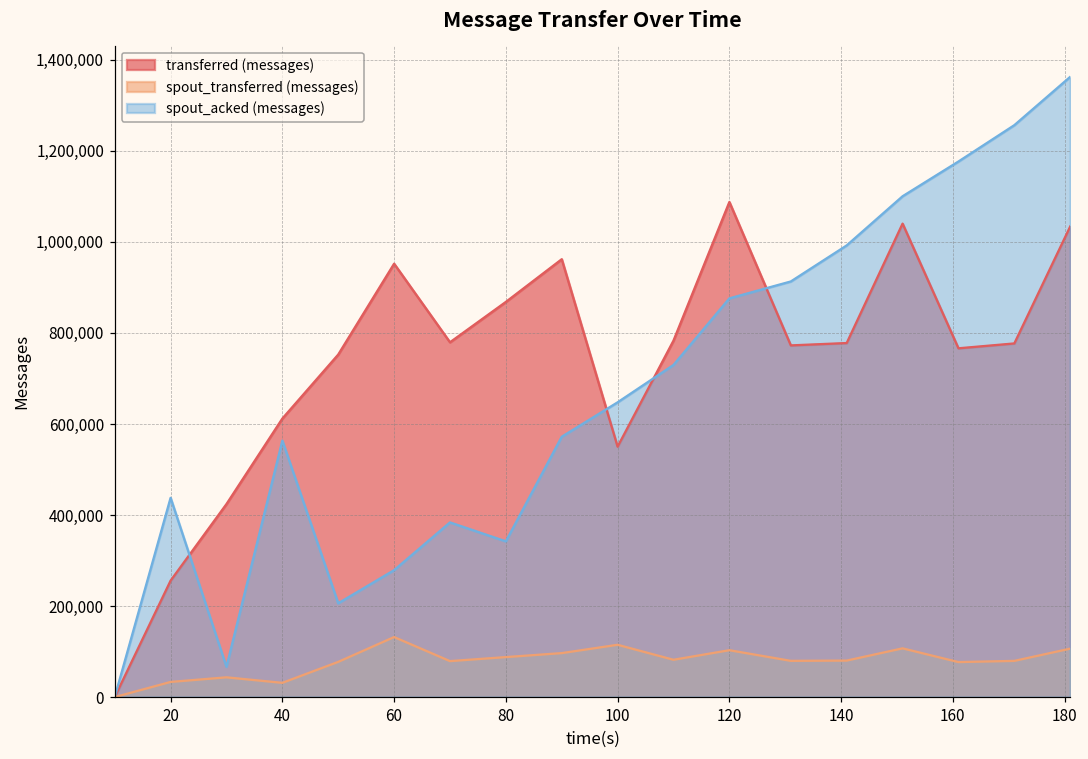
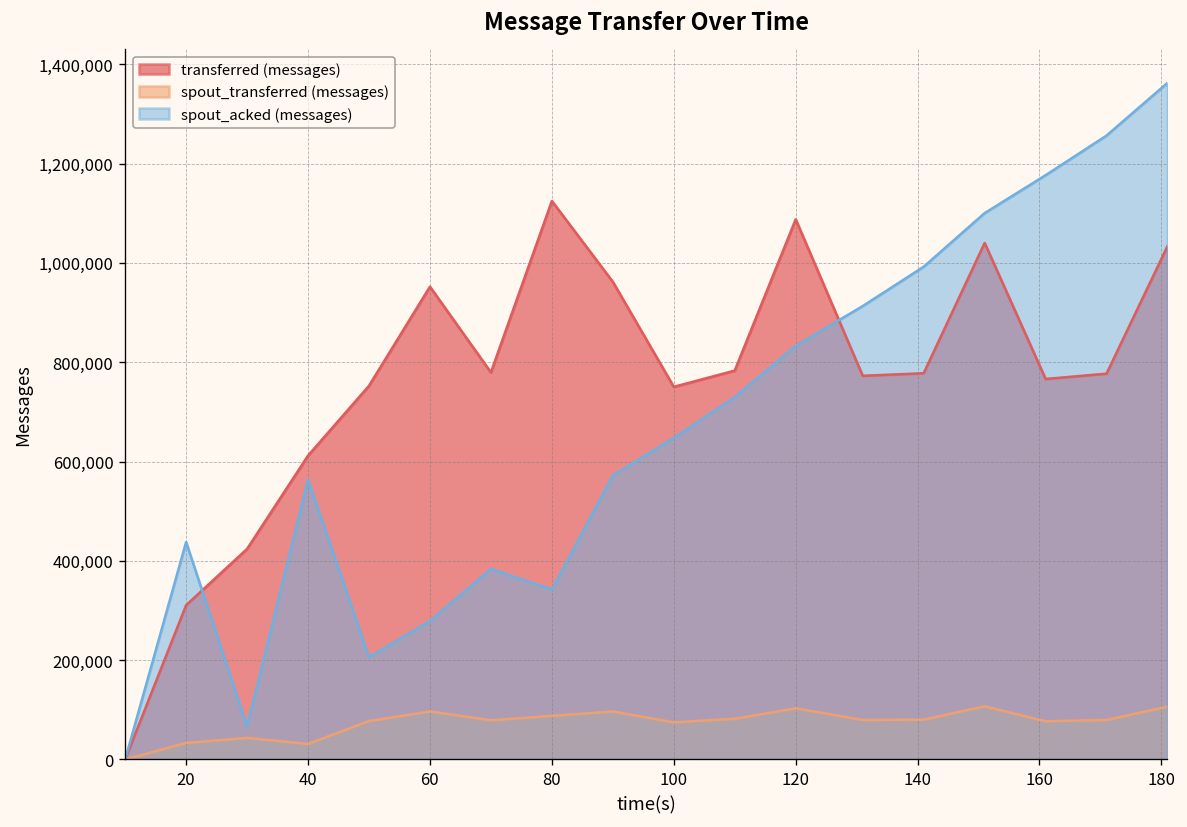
transferred (messages), 20: 260,000 -> 310,000
spout_transferred (messages), 60: 130,000 -> 100,000
transferred (messages), 80: 870,000 -> 1,120,000
transferred (messages), 100: 550,000 -> 750,000
spout_transferred (messages), 100: 110,000 -> 70,000
spout_acked (messages), 120: 880,000 -> 830,000
